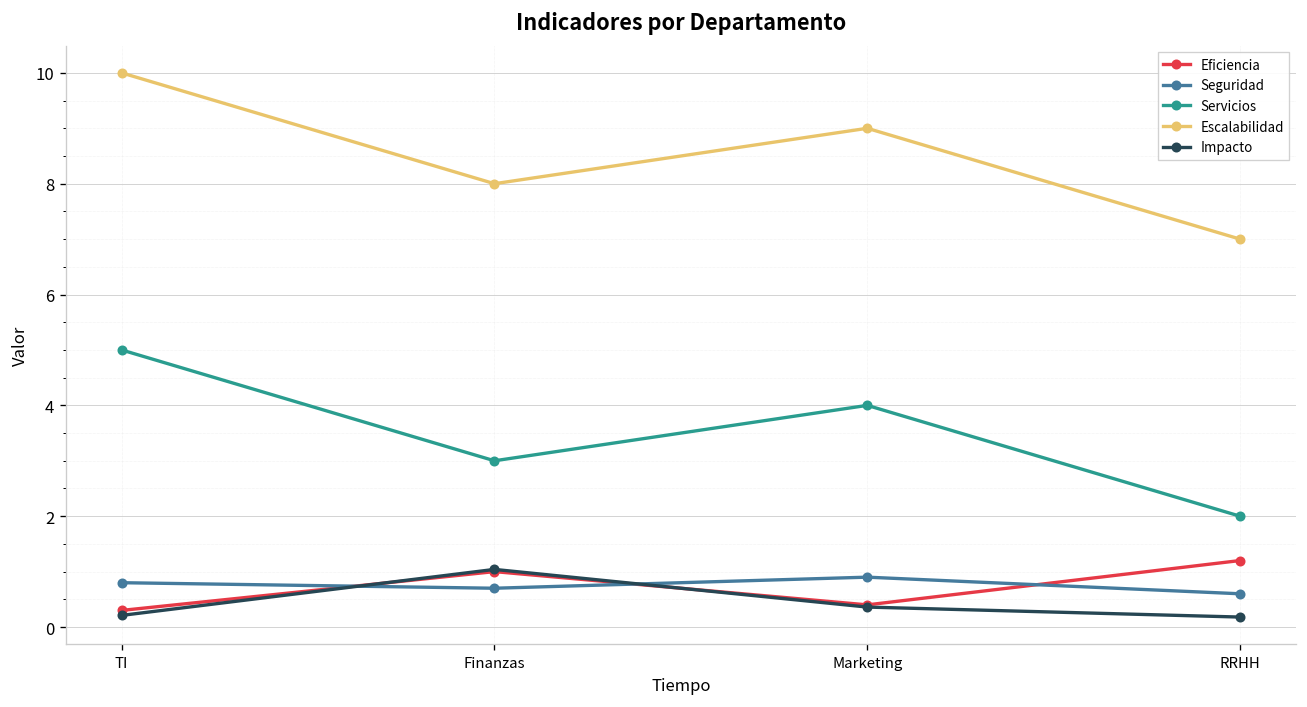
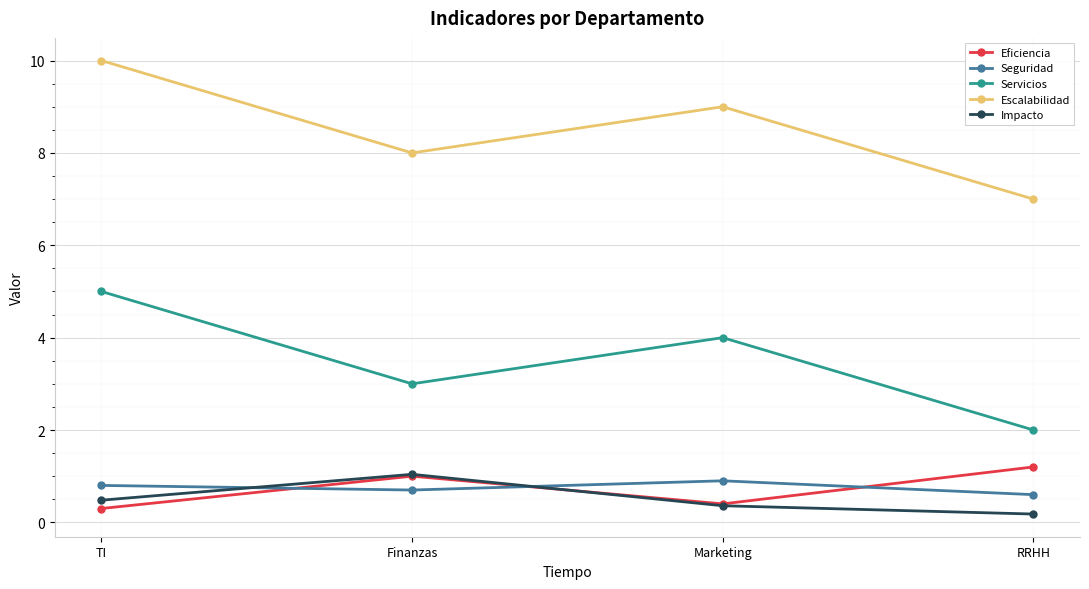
Impacto, TI: 0.2 -> 0.5
